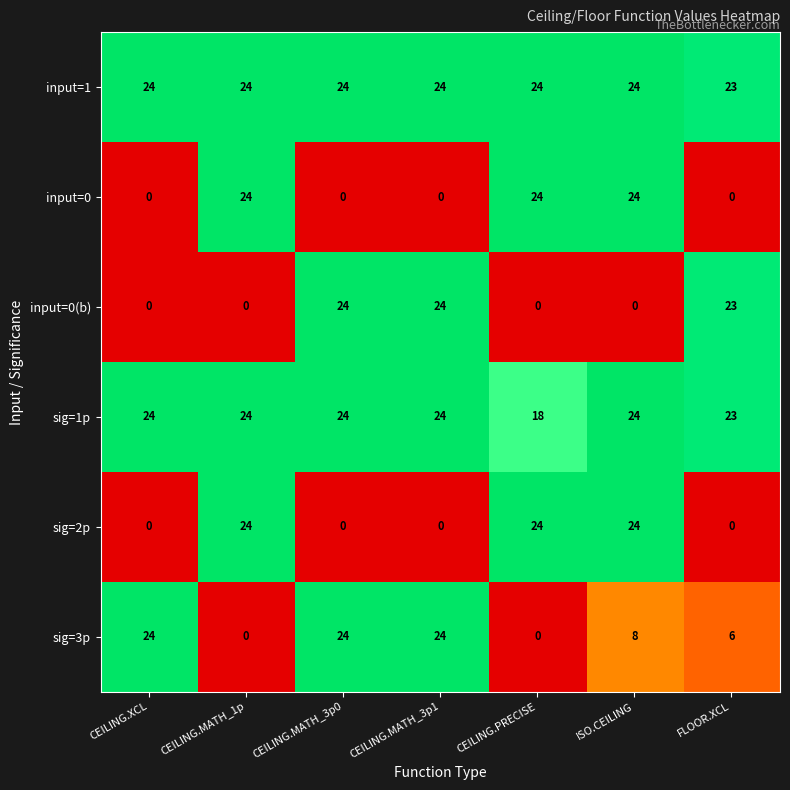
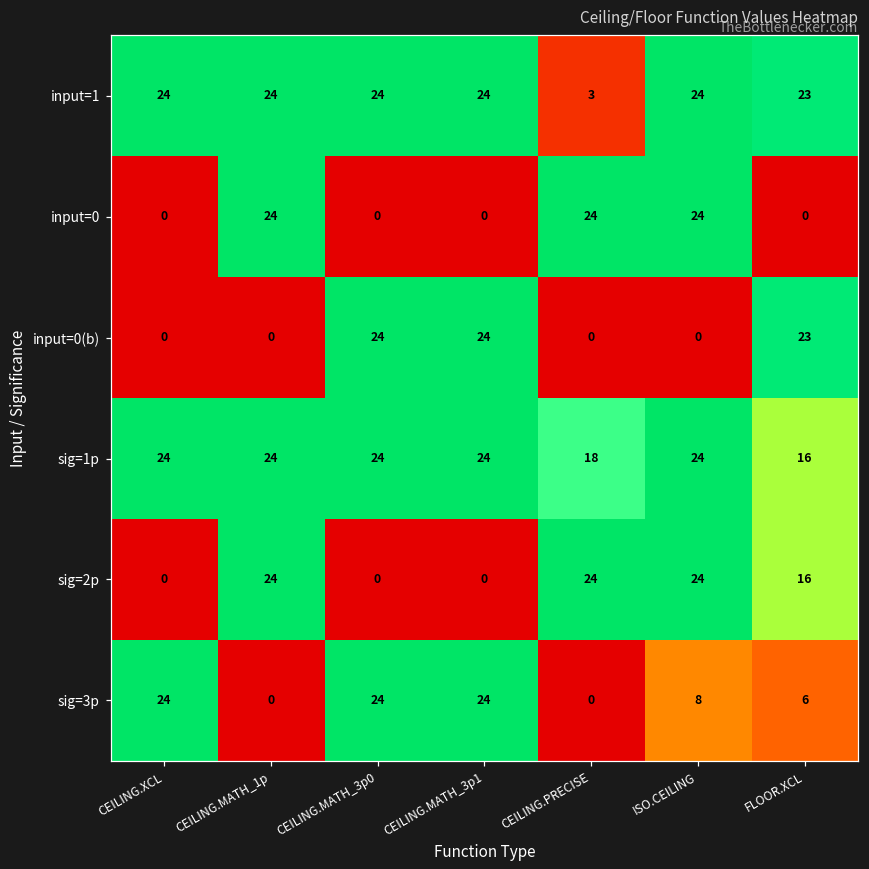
input=1, CEILING.PRECISE: 24 -> 3
sig=1p, FLOOR.XCL: 23 -> 16
sig=2p, FLOOR.XCL: 0 -> 16
